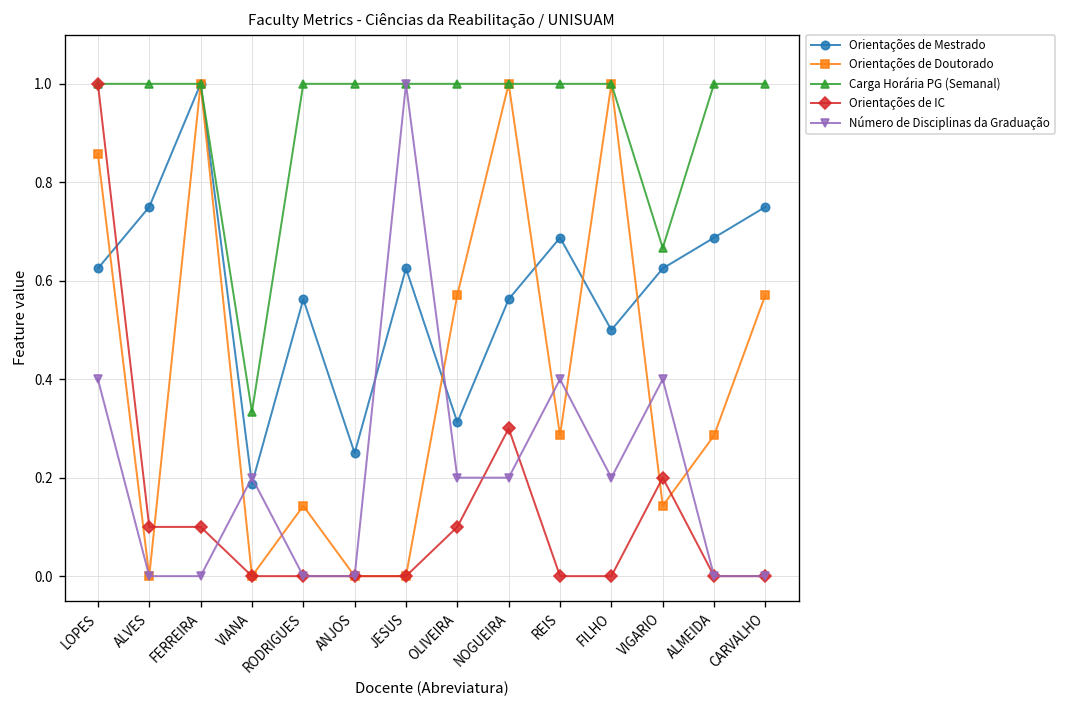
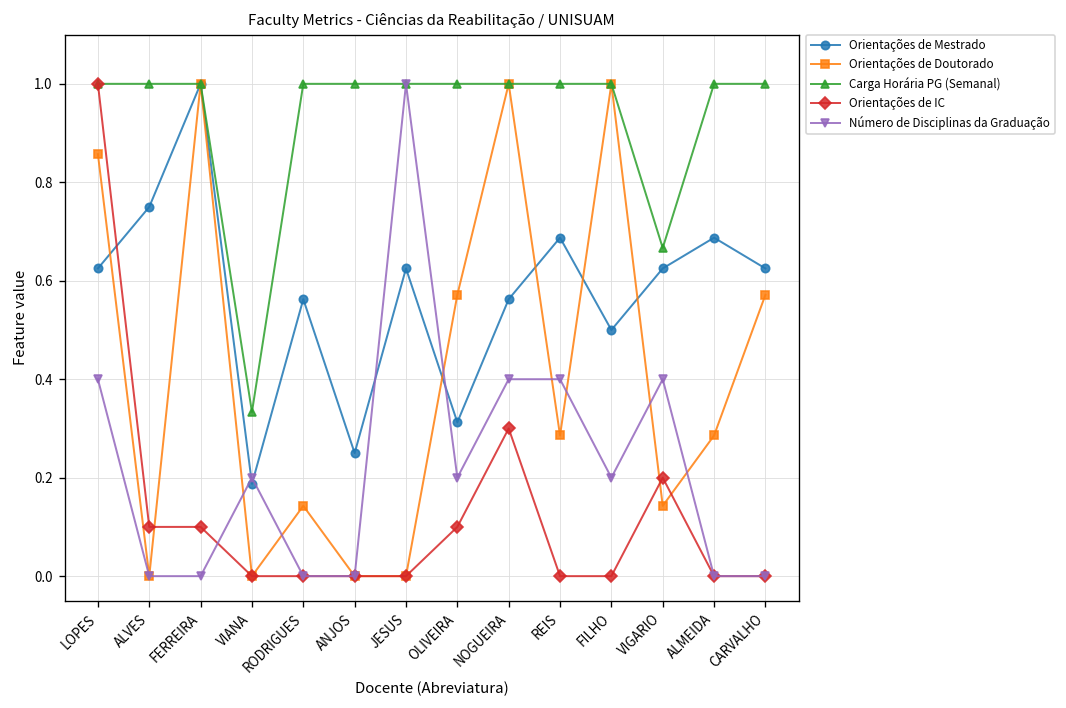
Número de Disciplinas da Graduação, NOGUEIRA: 0.20 -> 0.40
Orientações de Mestrado, CARVALHO: 0.75 -> 0.63
